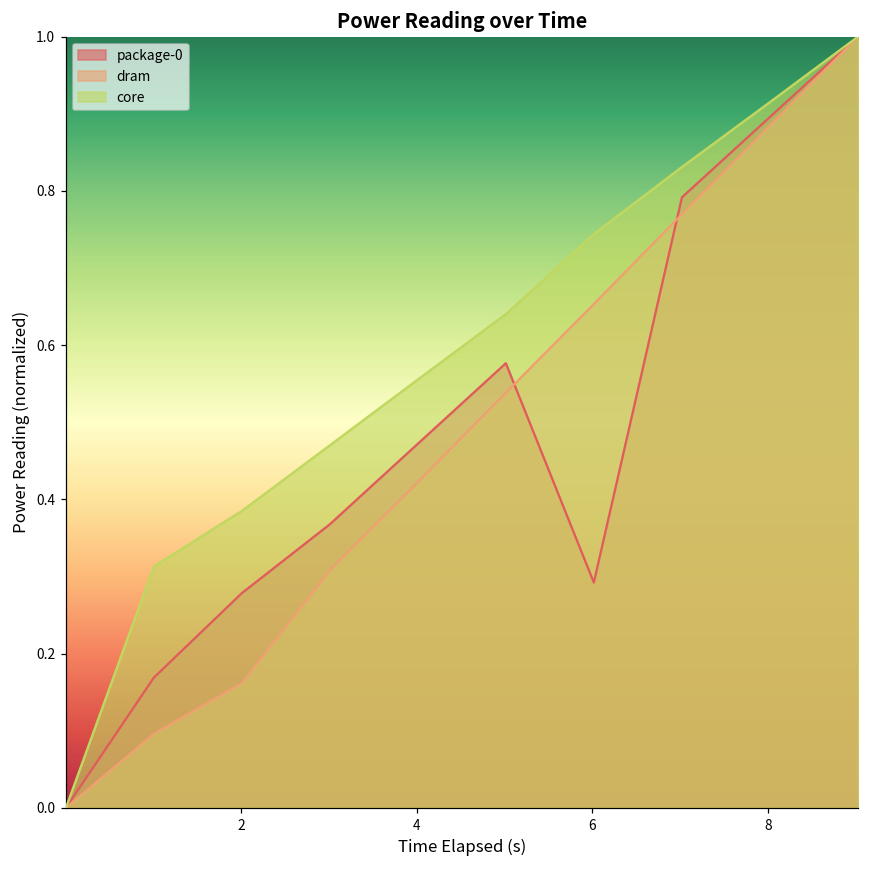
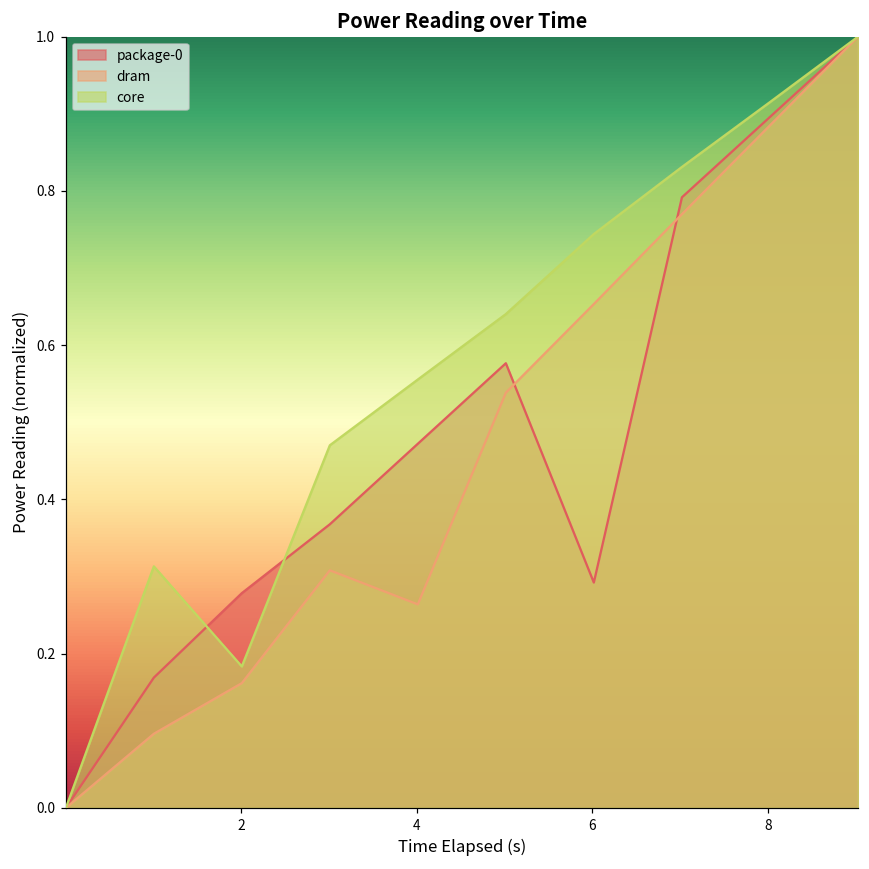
core, 2: 0.39 -> 0.18
dram, 4: 0.42 -> 0.26
